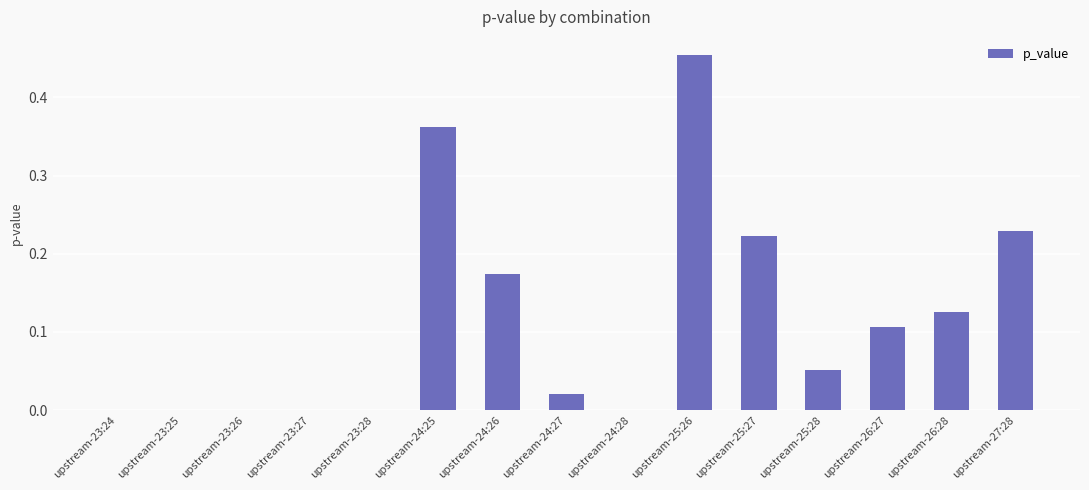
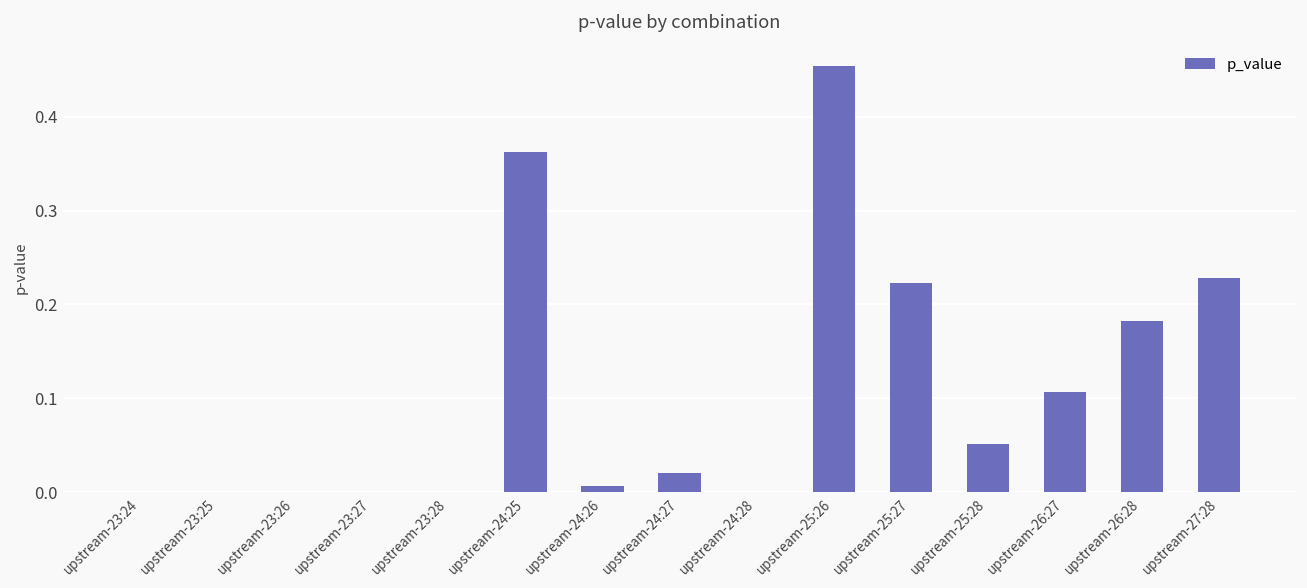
upstream-24:26: 0.17 -> 0.01
upstream-26:28: 0.13 -> 0.18
